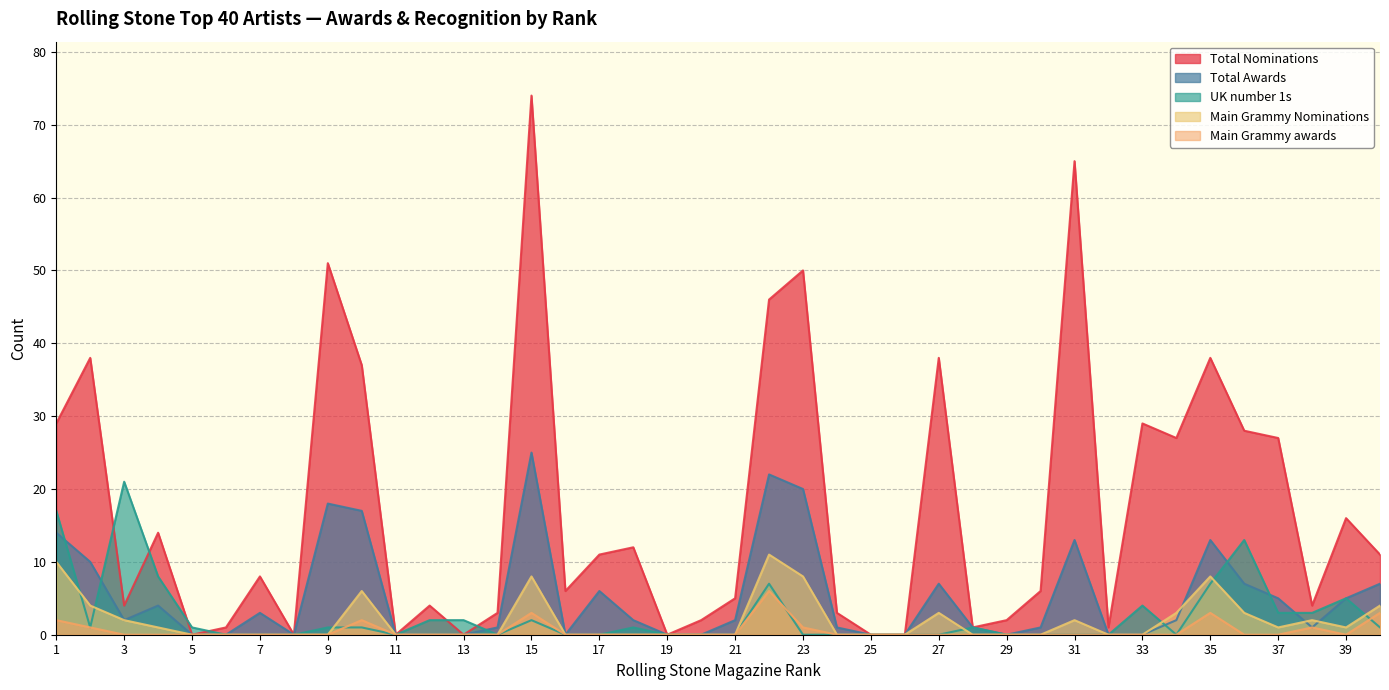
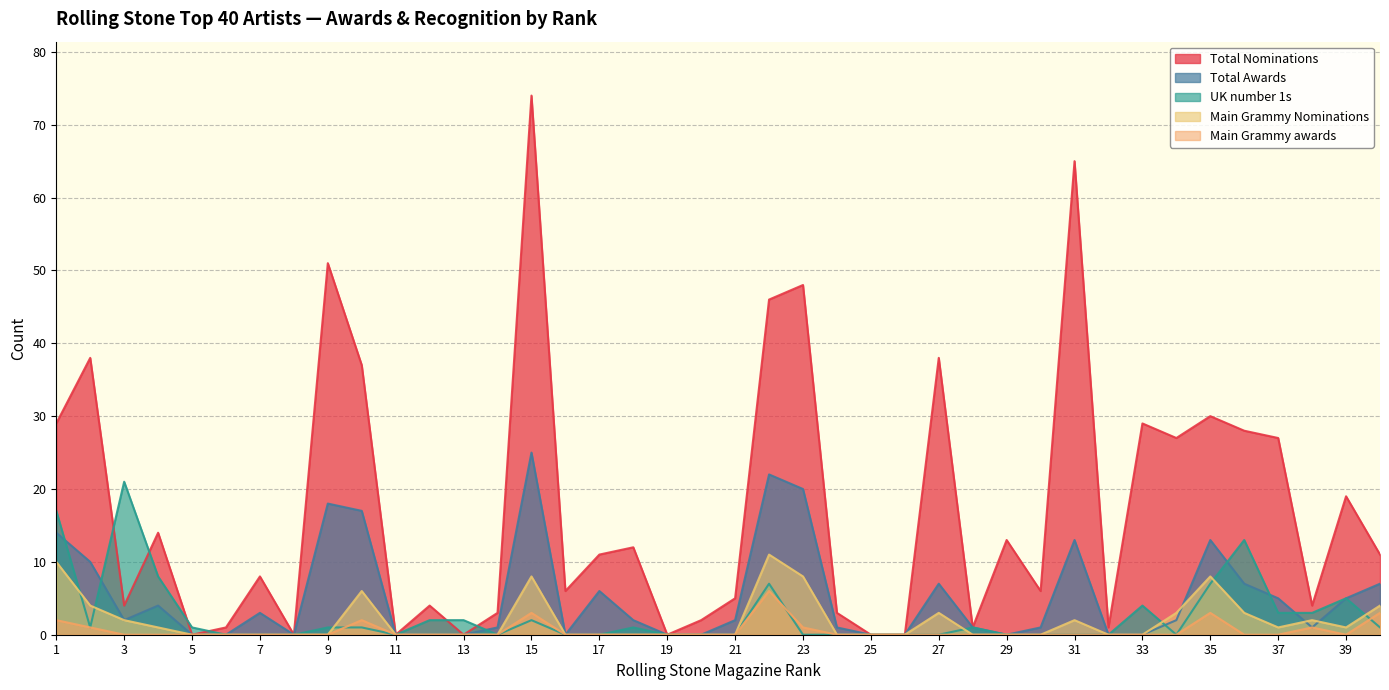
Total Nominations, 23: 50 -> 48
Total Nominations, 29: 2 -> 13
Total Nominations, 35: 38 -> 30
Total Nominations, 39: 16 -> 19
